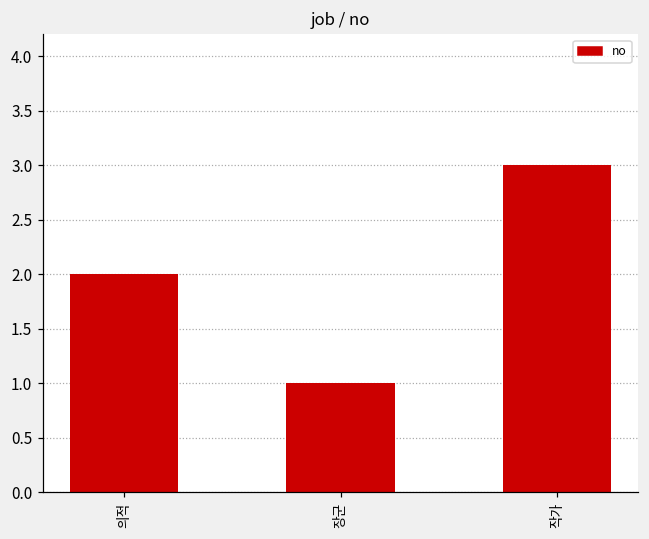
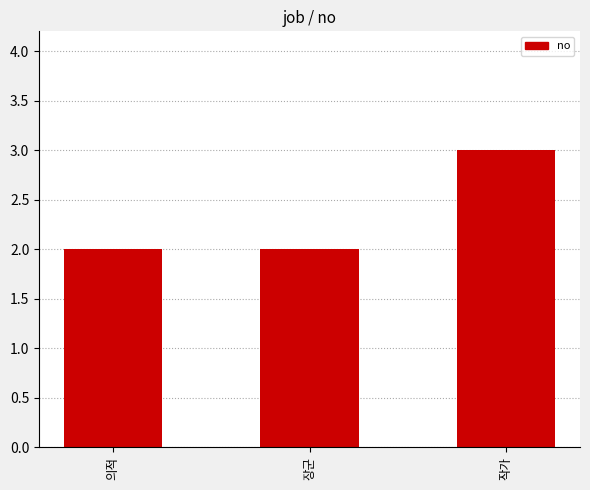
장군: 1 -> 2
